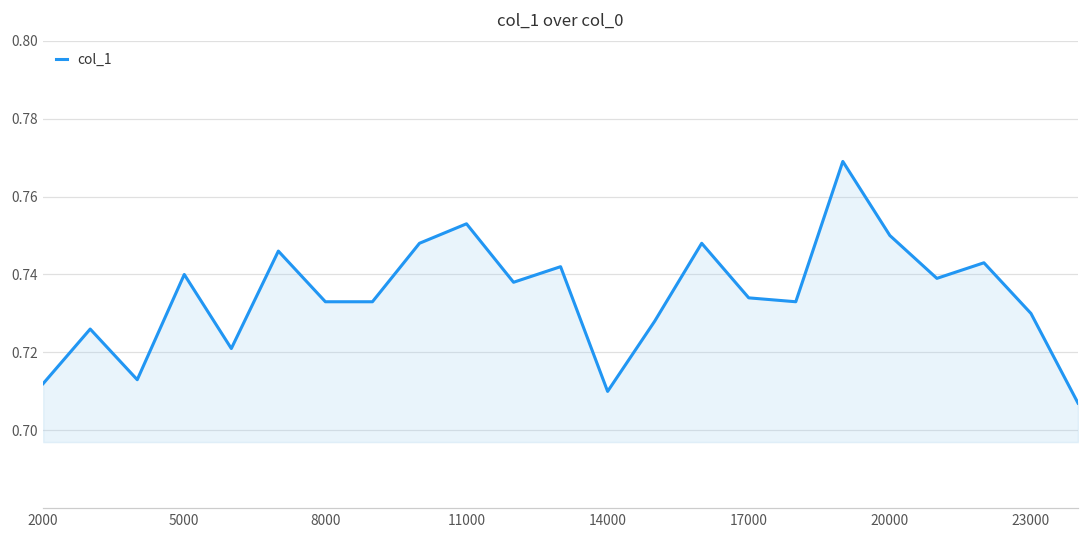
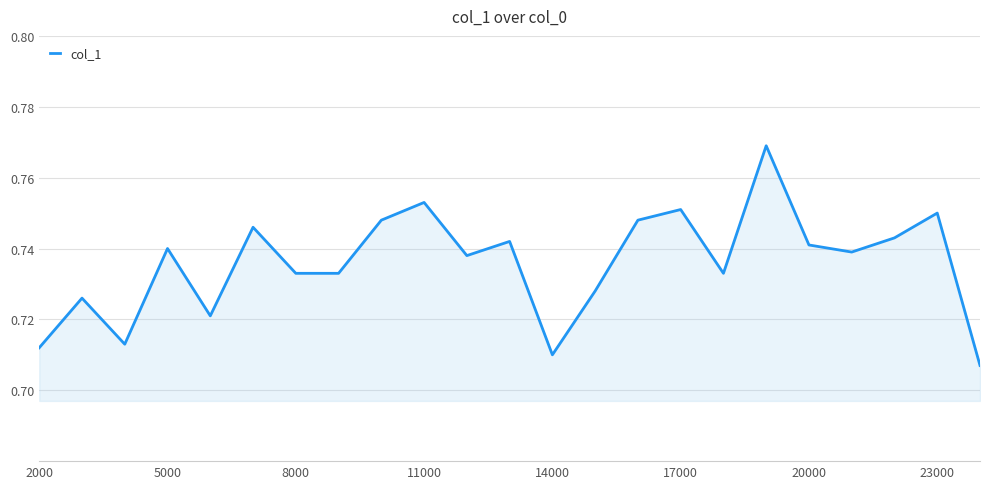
17000: 0.734 -> 0.751
20000: 0.750 -> 0.741
23000: 0.73 -> 0.75
